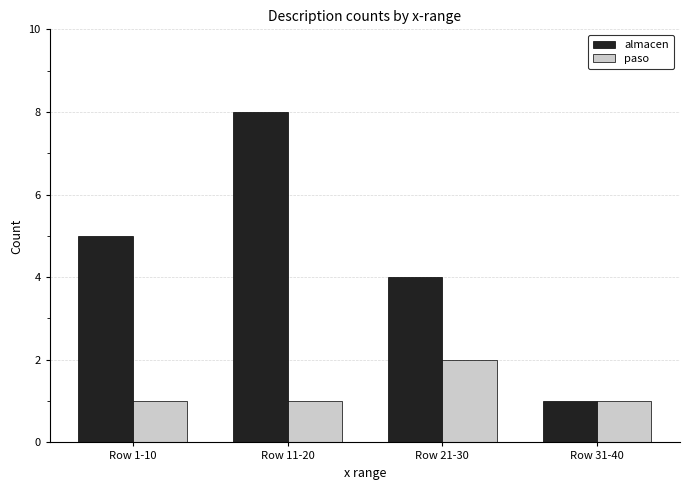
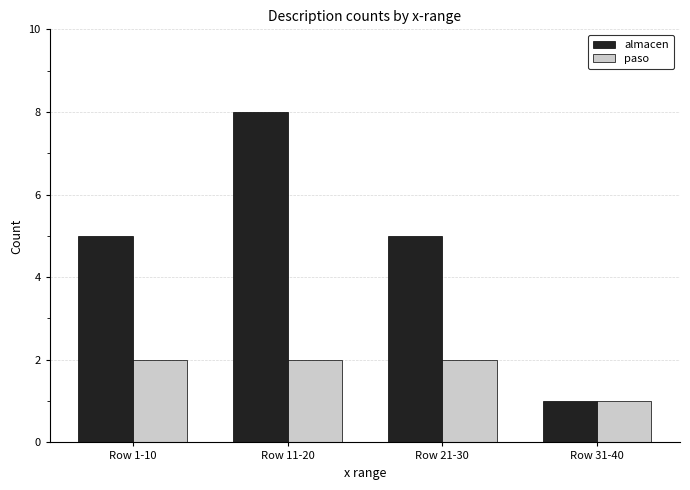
paso, Row 1-10: 1 -> 2
paso, Row 11-20: 1 -> 2
almacen, Row 21-30: 4 -> 5
